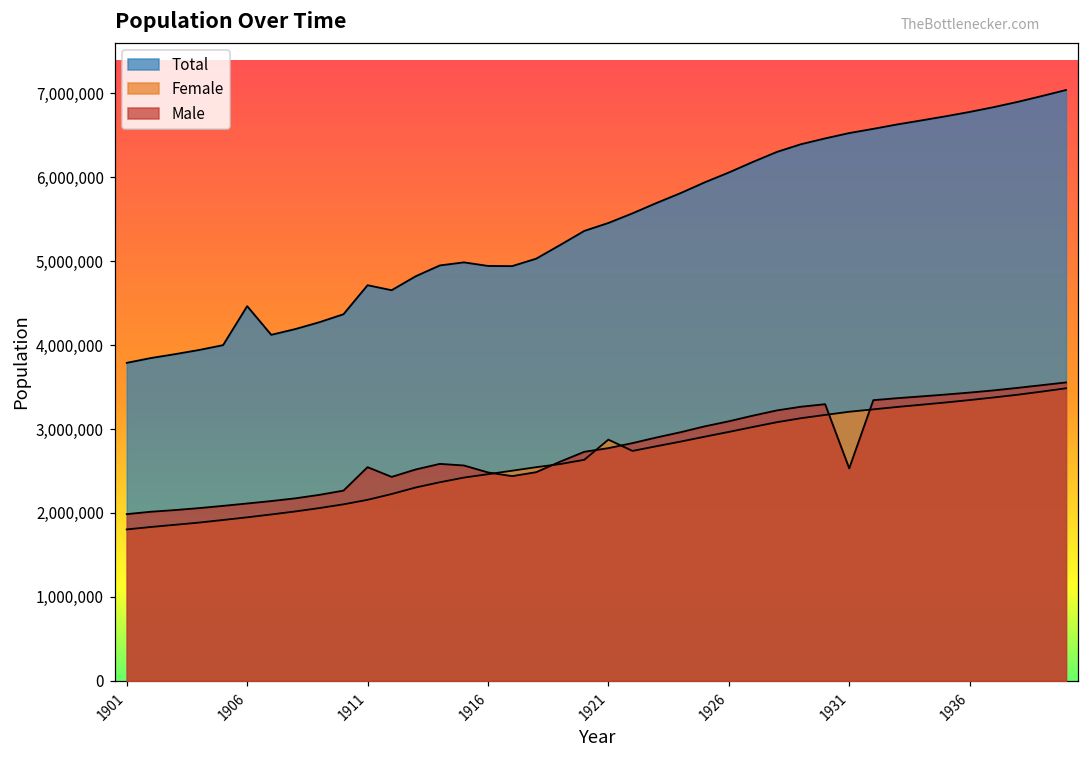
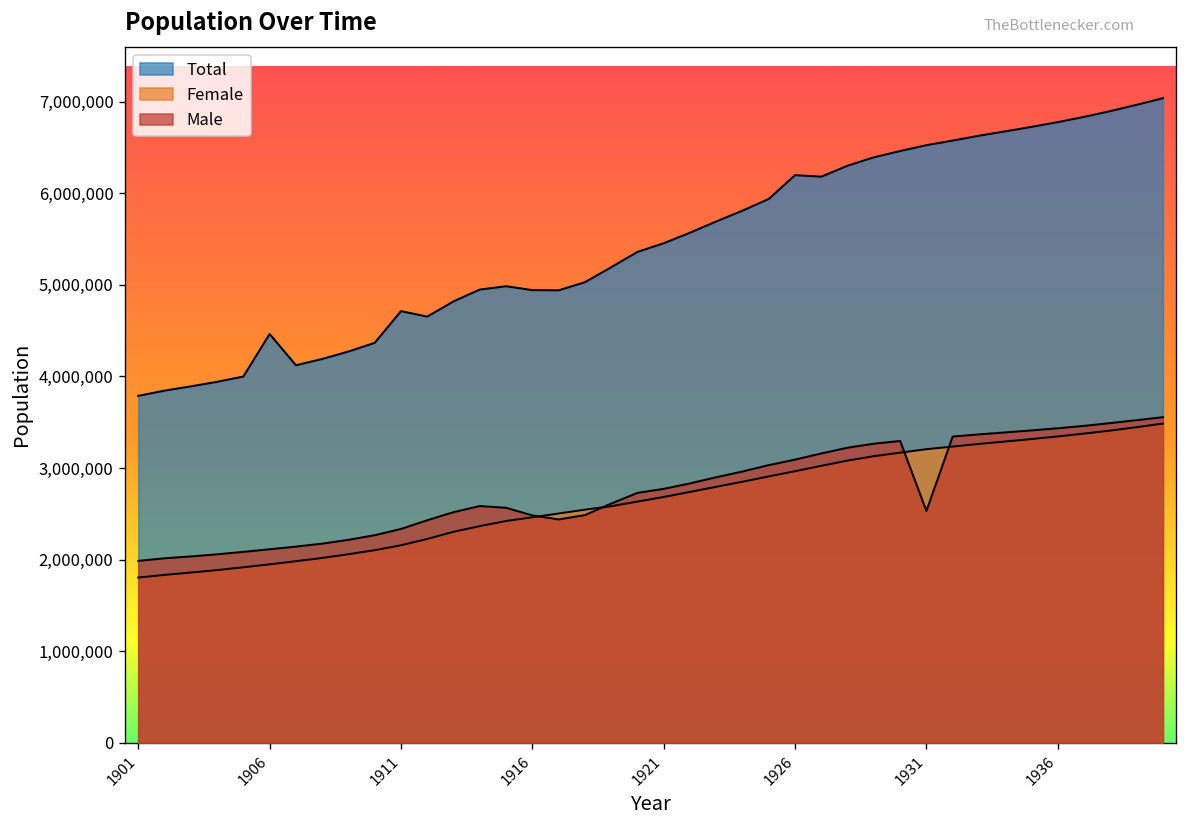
Male, 1911: 2,500,000 -> 2,300,000
Female, 1921: 2,900,000 -> 2,700,000
Total, 1926: 6,100,000 -> 6,200,000
